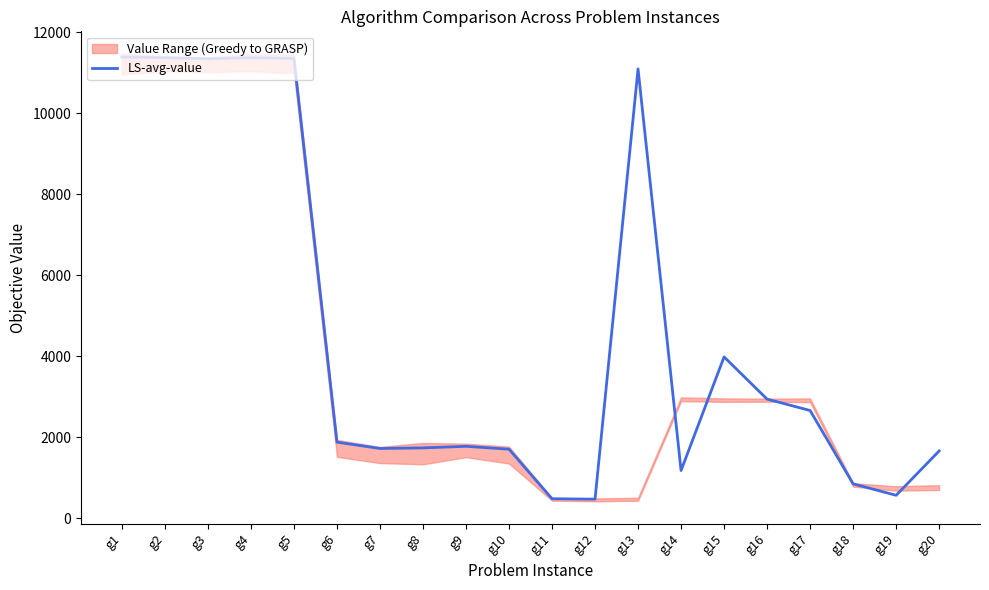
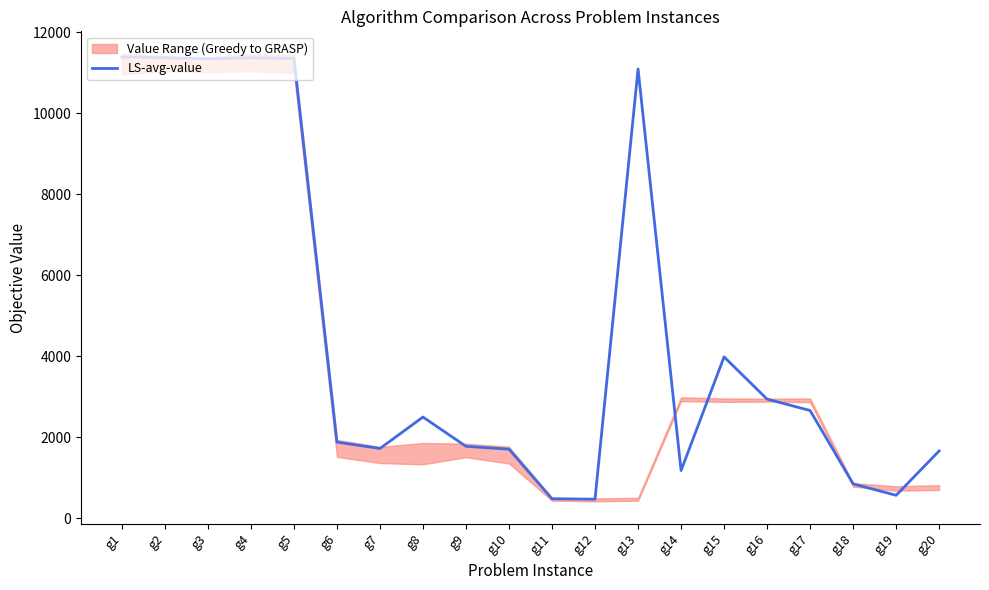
LS-avg-value, g8: 1700 -> 2500
